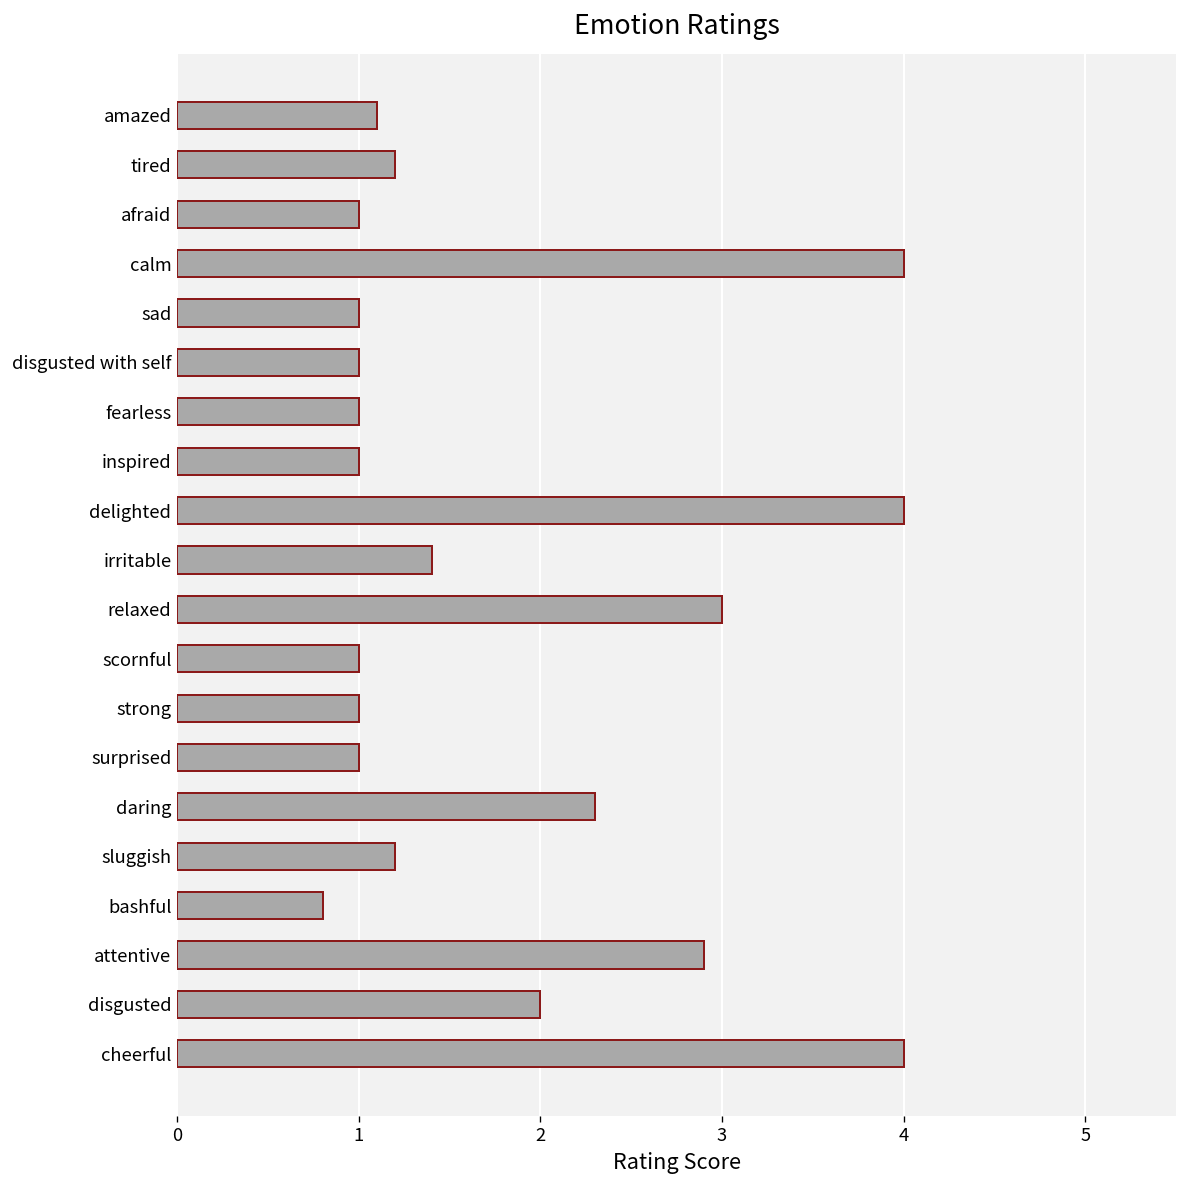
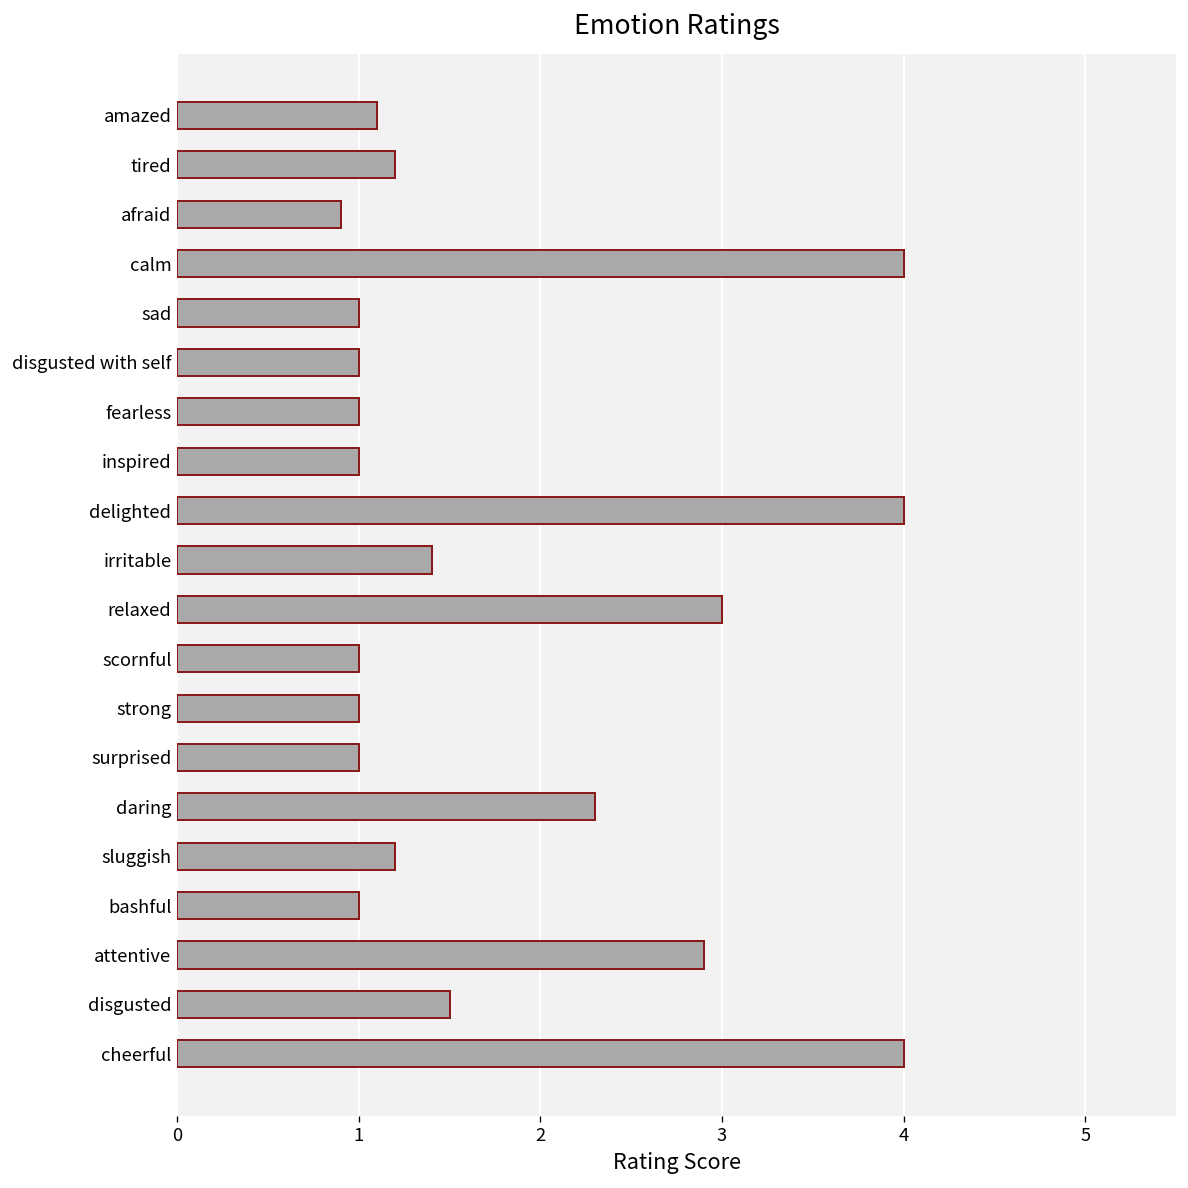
afraid: 1.0 -> 0.9
bashful: 0.8 -> 1.0
disgusted: 2.0 -> 1.5
